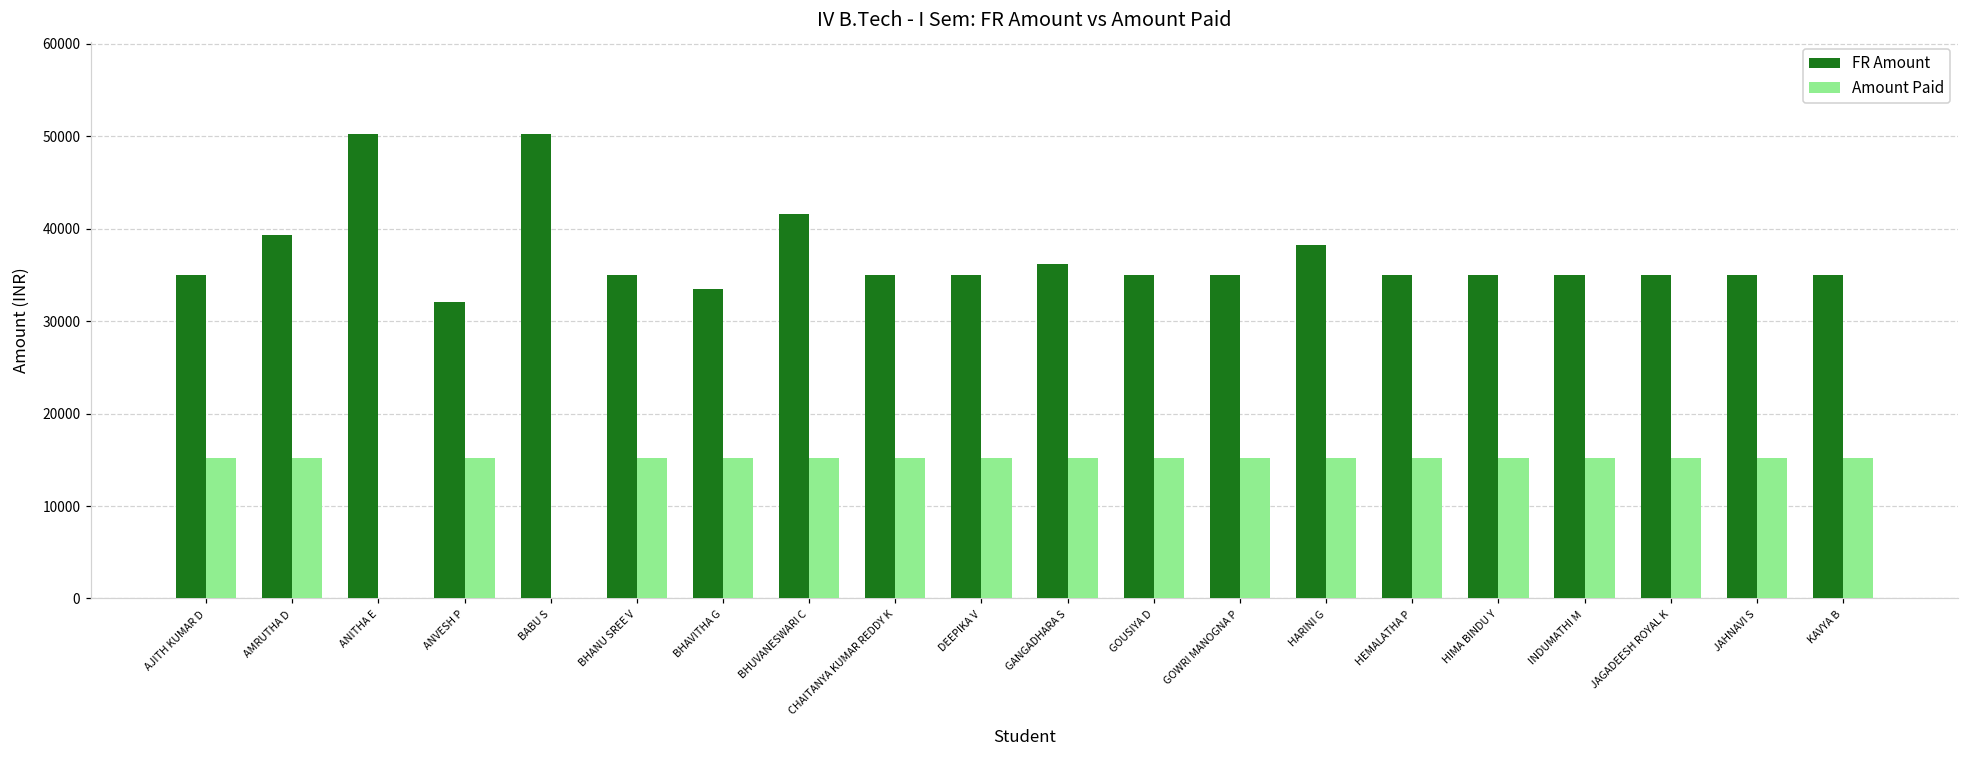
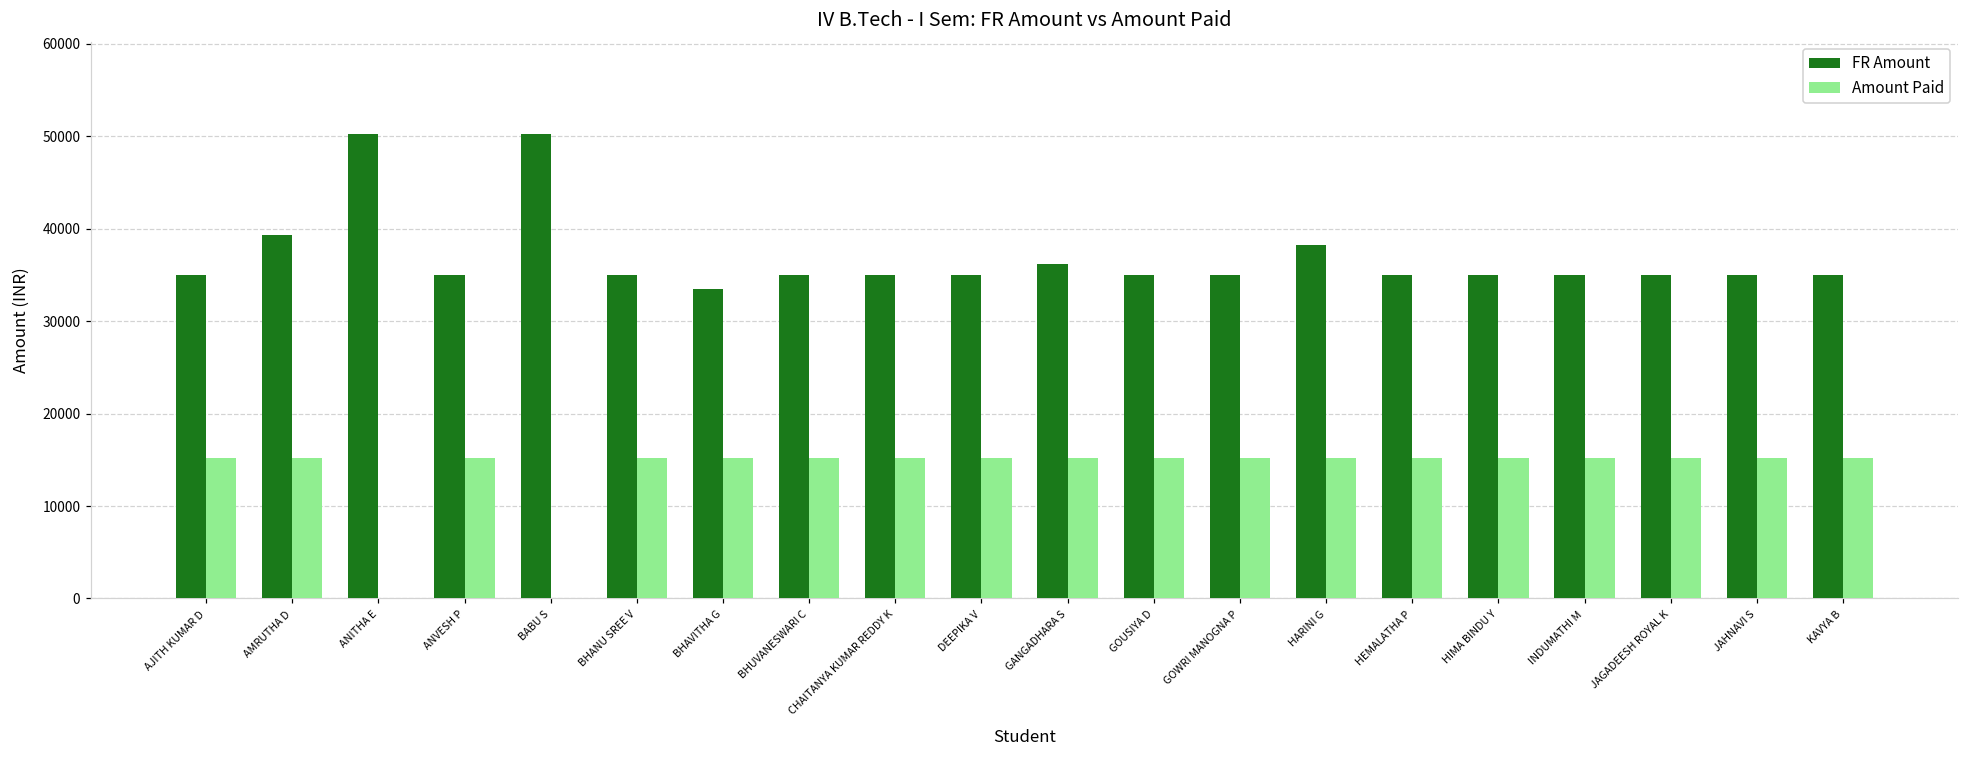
FR Amount, ANVESH P: 32000 -> 35000
FR Amount, BHUVANESWARI C: 42000 -> 35000
